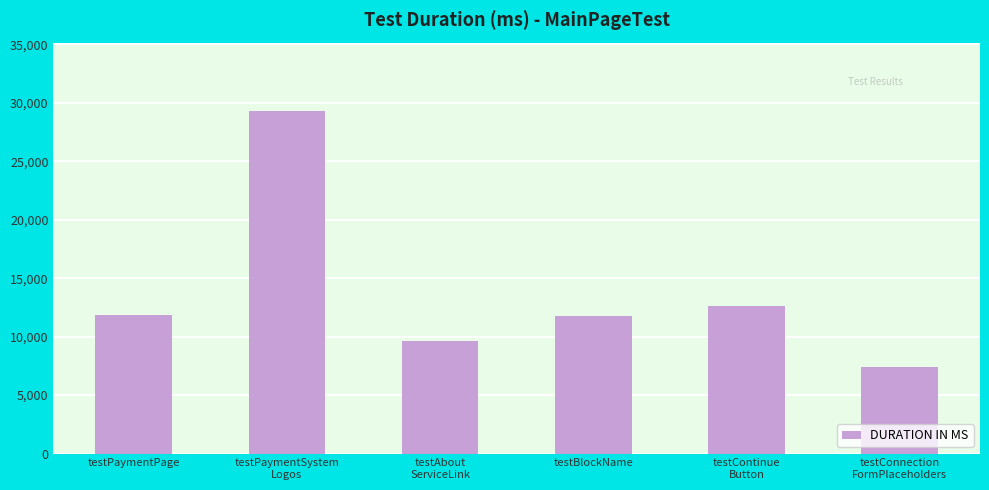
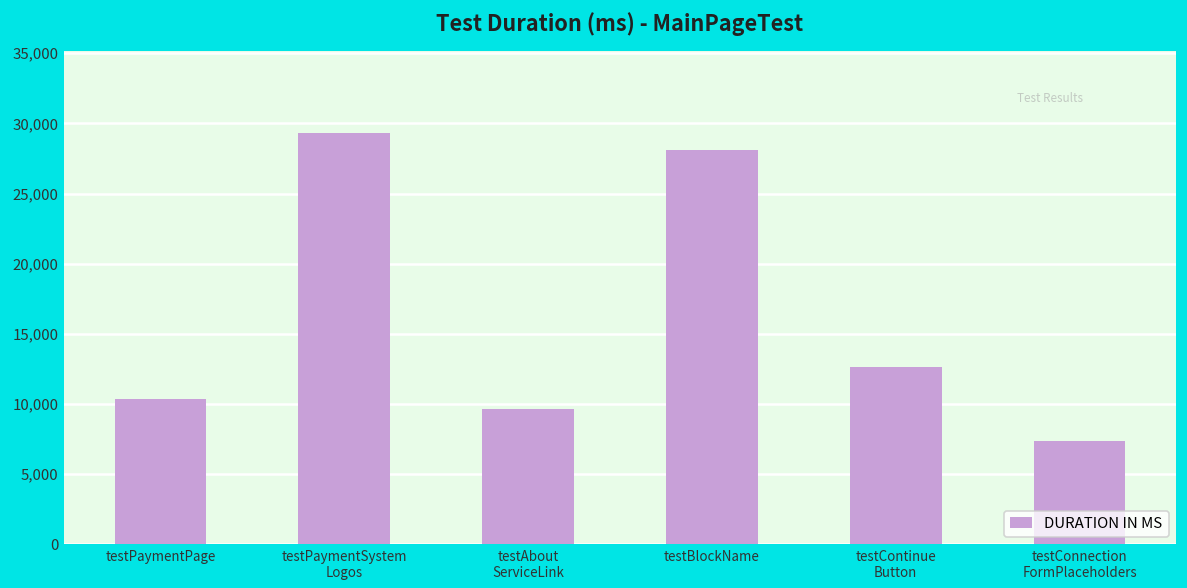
testPaymentPage: 11,800 -> 10,300
testBlockName: 11,800 -> 28,100
